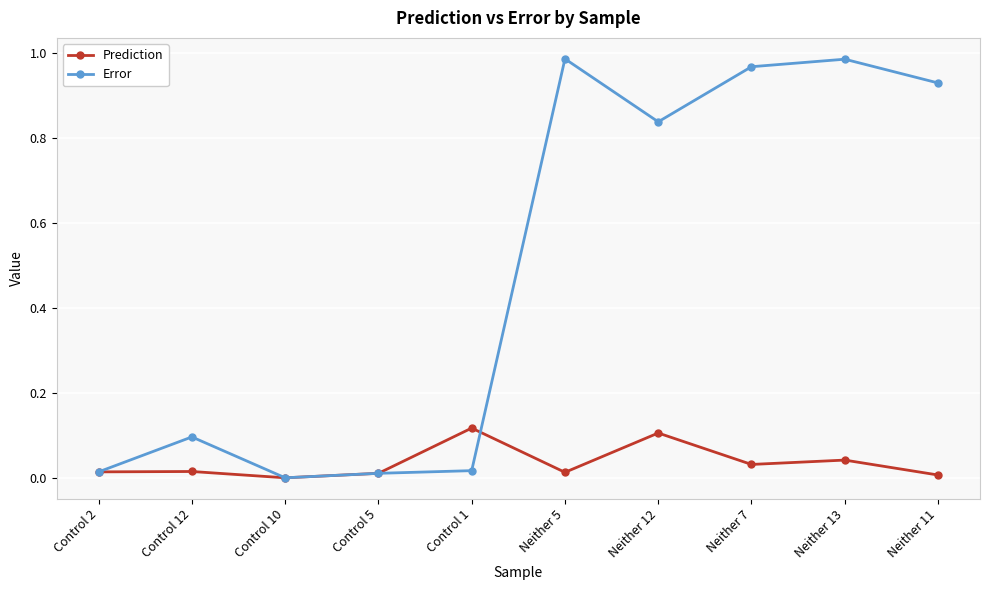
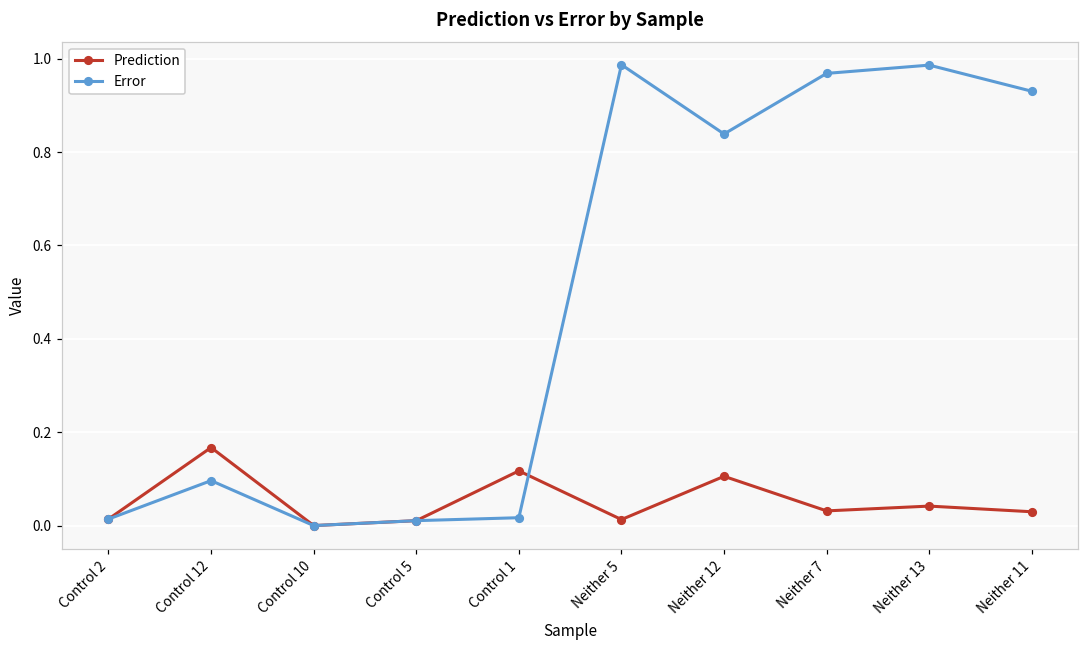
Prediction, Control 12: 0.01 -> 0.17
Prediction, Neither 11: 0.01 -> 0.03
